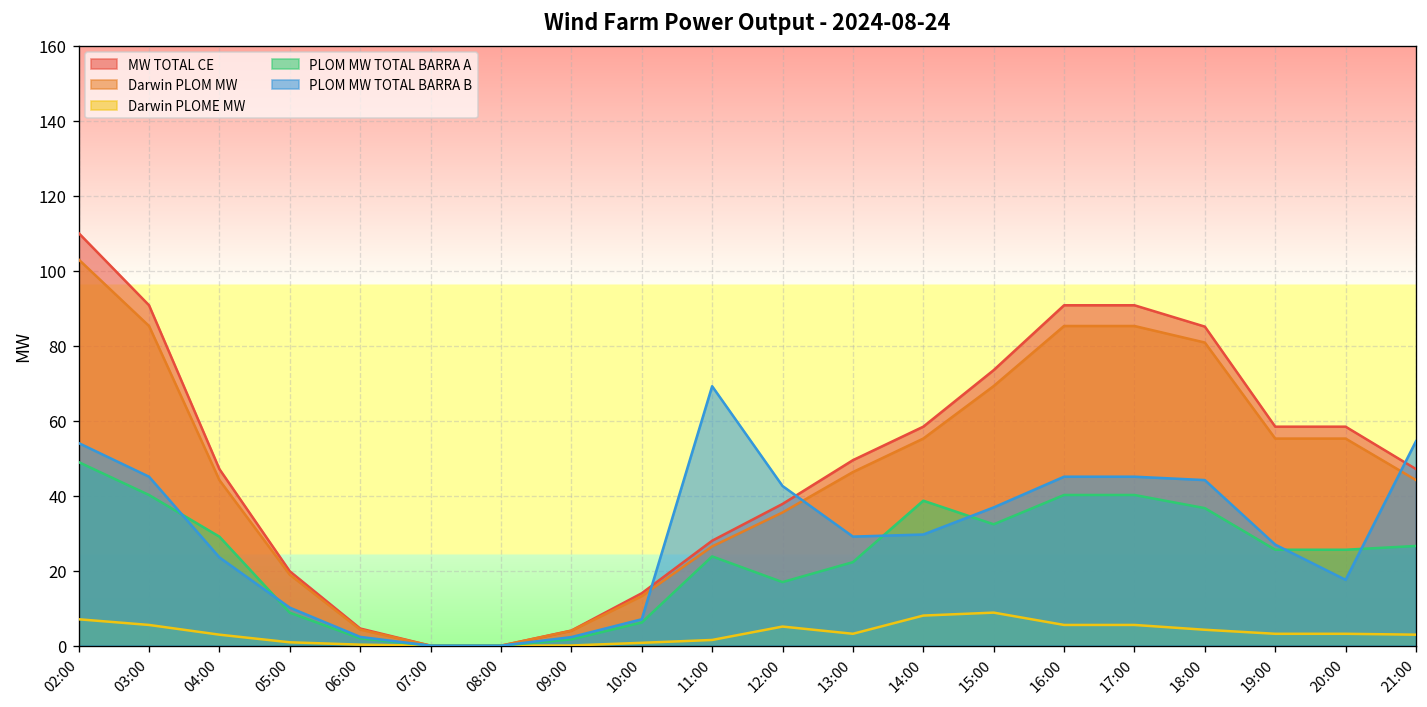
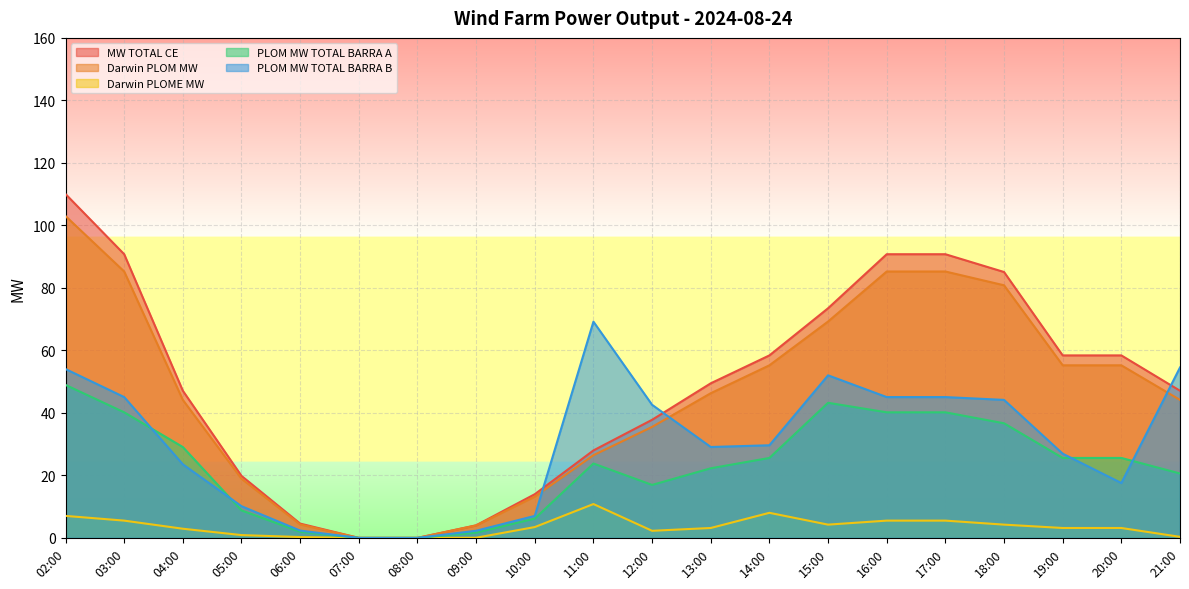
Darwin PLOME MW, 10:00: 1 -> 3
Darwin PLOME MW, 11:00: 2 -> 11
Darwin PLOME MW, 12:00: 5 -> 2
PLOM MW TOTAL BARRA A, 14:00: 39 -> 26
Darwin PLOME MW, 15:00: 9 -> 4
PLOM MW TOTAL BARRA A, 15:00: 32 -> 43
PLOM MW TOTAL BARRA B, 15:00: 37 -> 52
Darwin PLOME MW, 21:00: 3 -> 0
PLOM MW TOTAL BARRA A, 21:00: 27 -> 21
